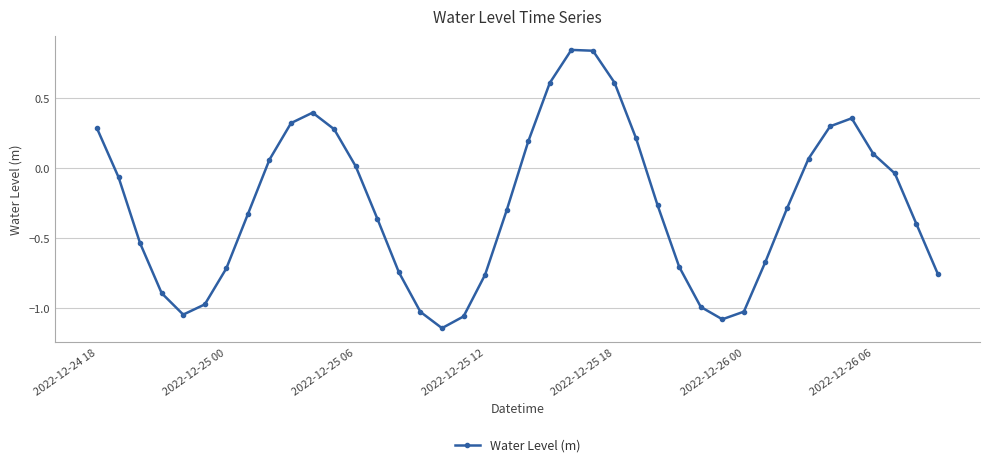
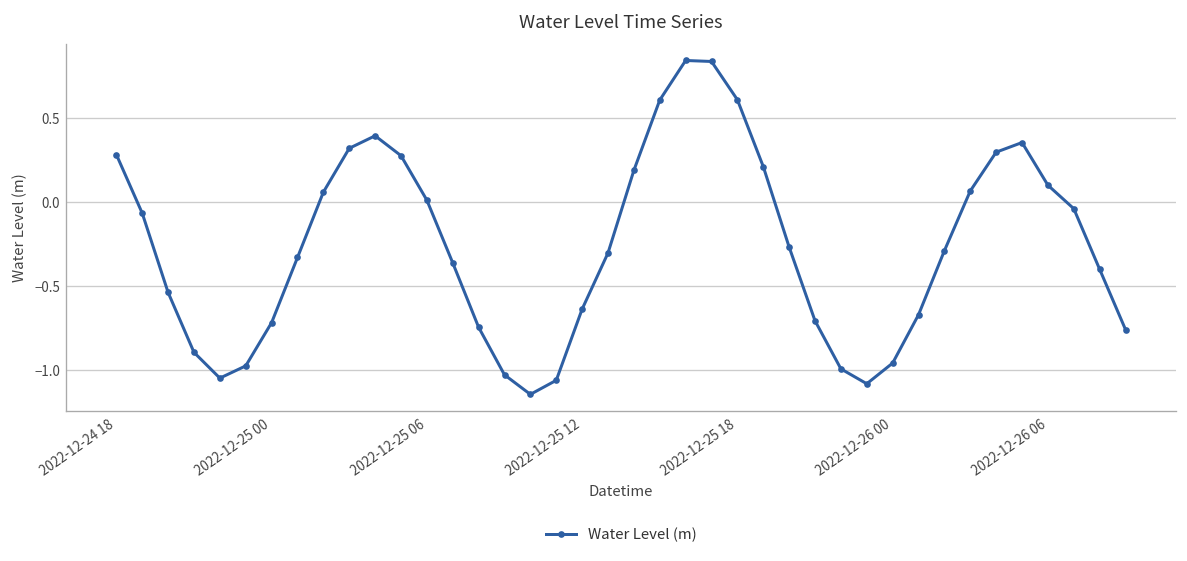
2022-12-25 12: -0.76 -> -0.64
2022-12-26 00: -1.03 -> -0.96
